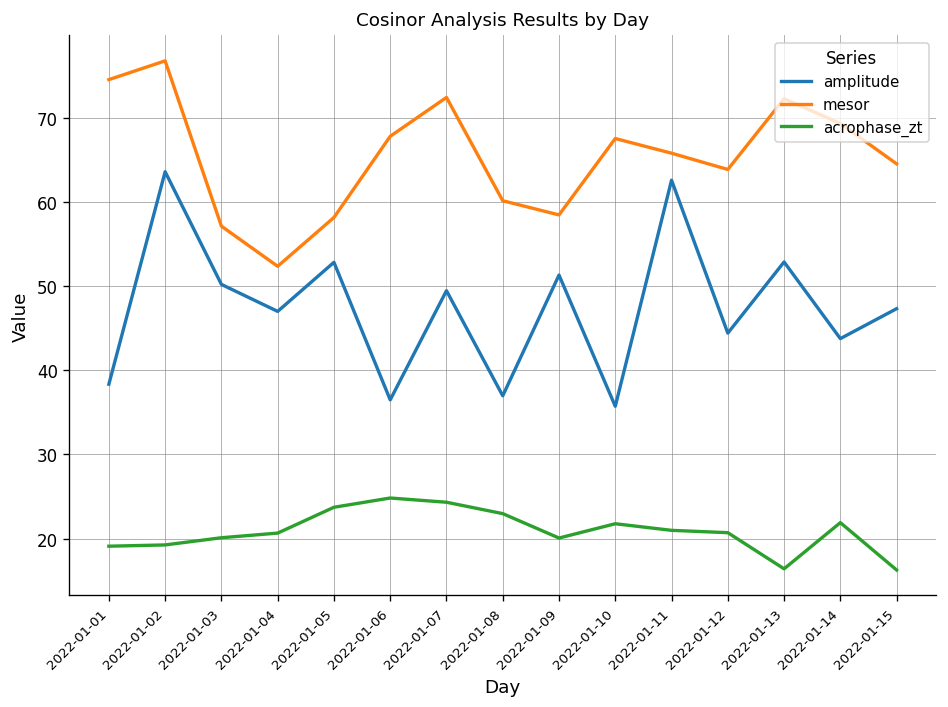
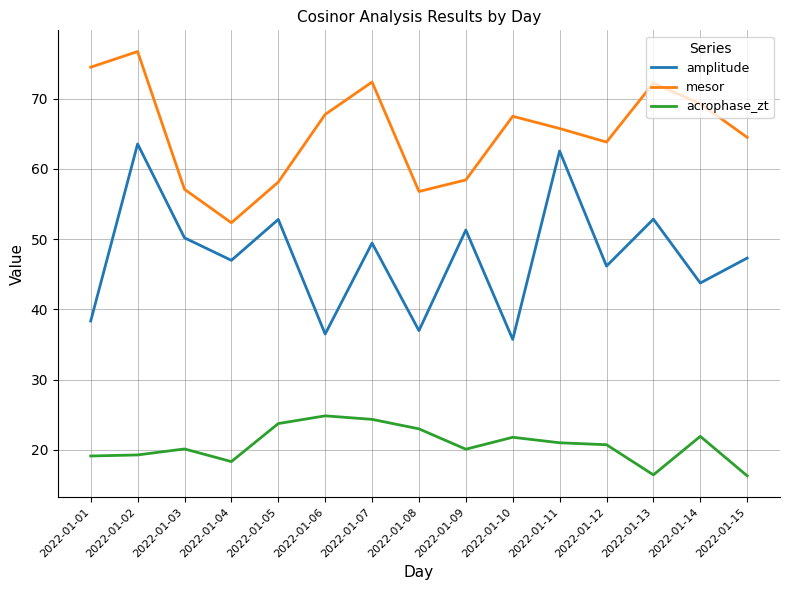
acrophase_zt, 2022-01-04: 21 -> 18
mesor, 2022-01-08: 60 -> 57
amplitude, 2022-01-12: 44 -> 46
